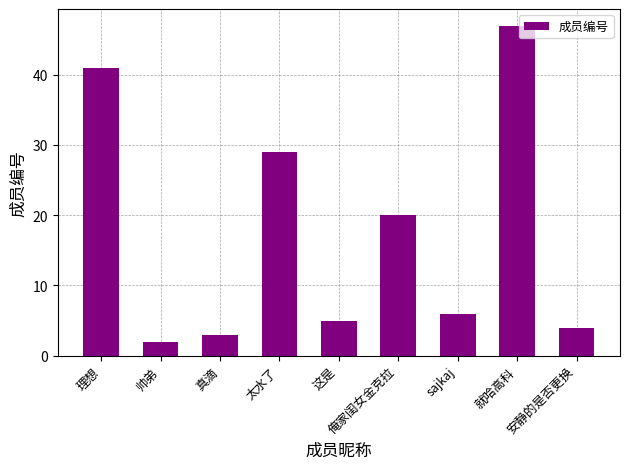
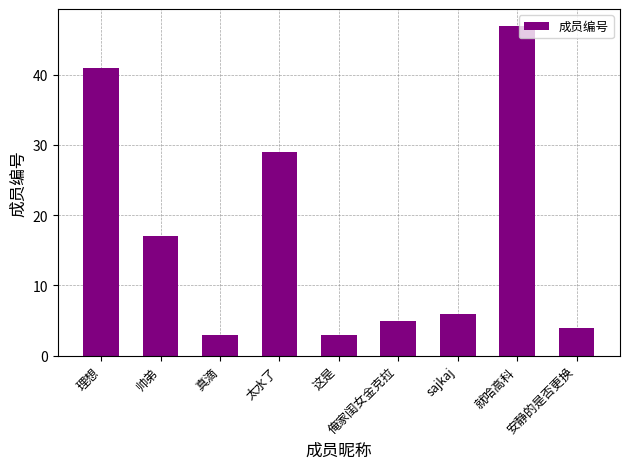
帅弟: 2 -> 17
这是: 5 -> 3
俺家闺女金克拉: 20 -> 5
